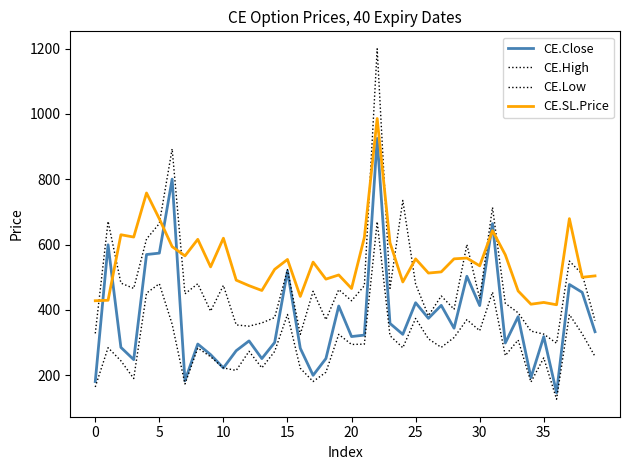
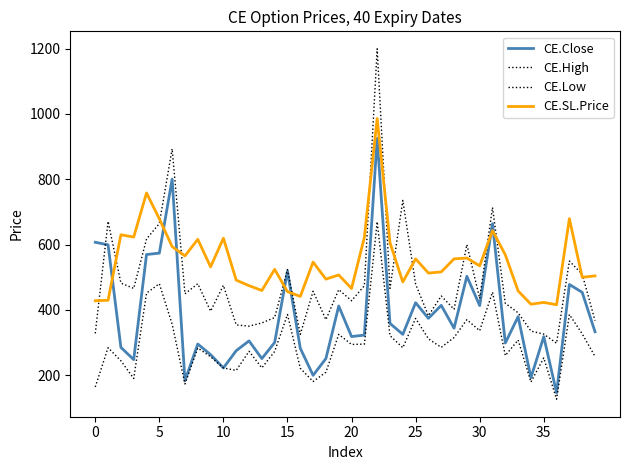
CE.Close, 0: 180 -> 610
CE.SL.Price, 15: 550 -> 460
